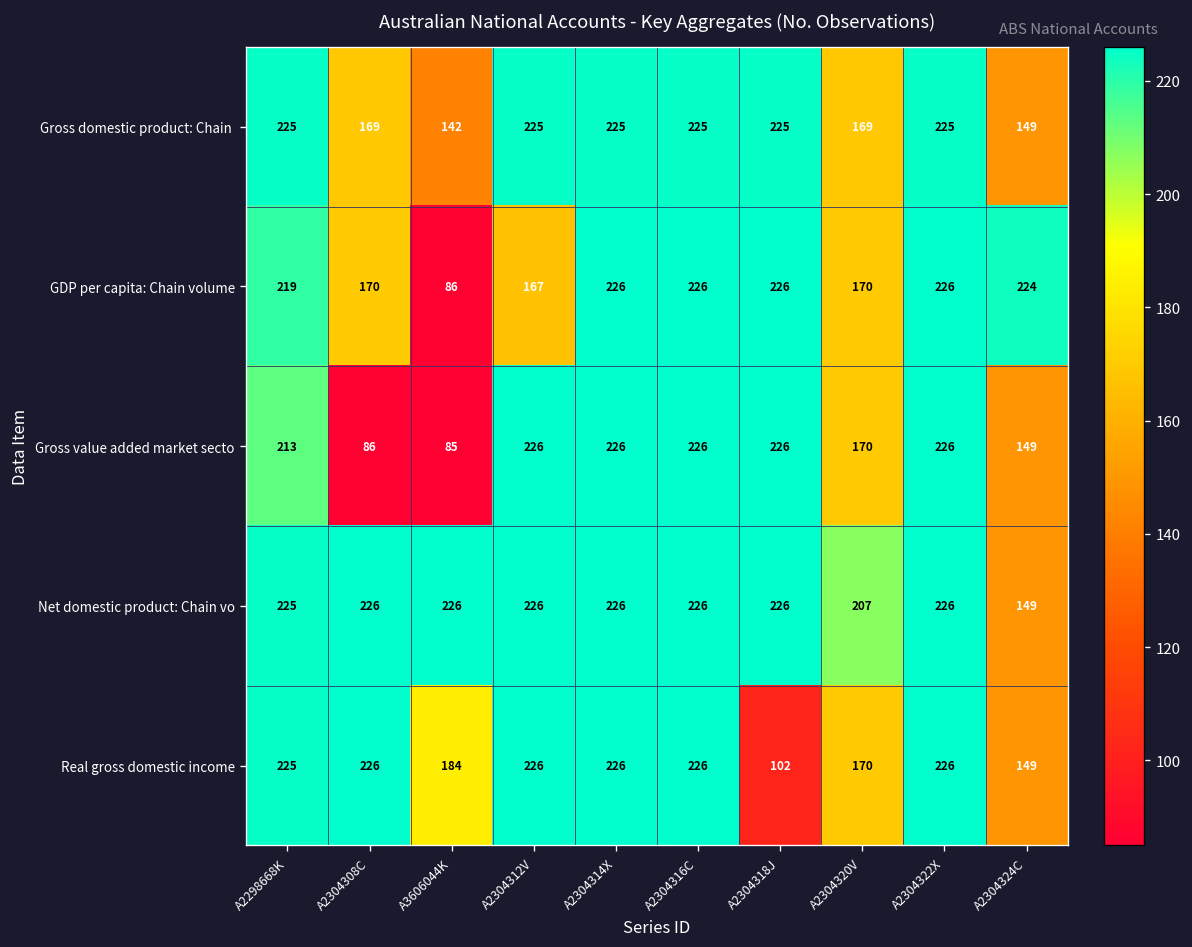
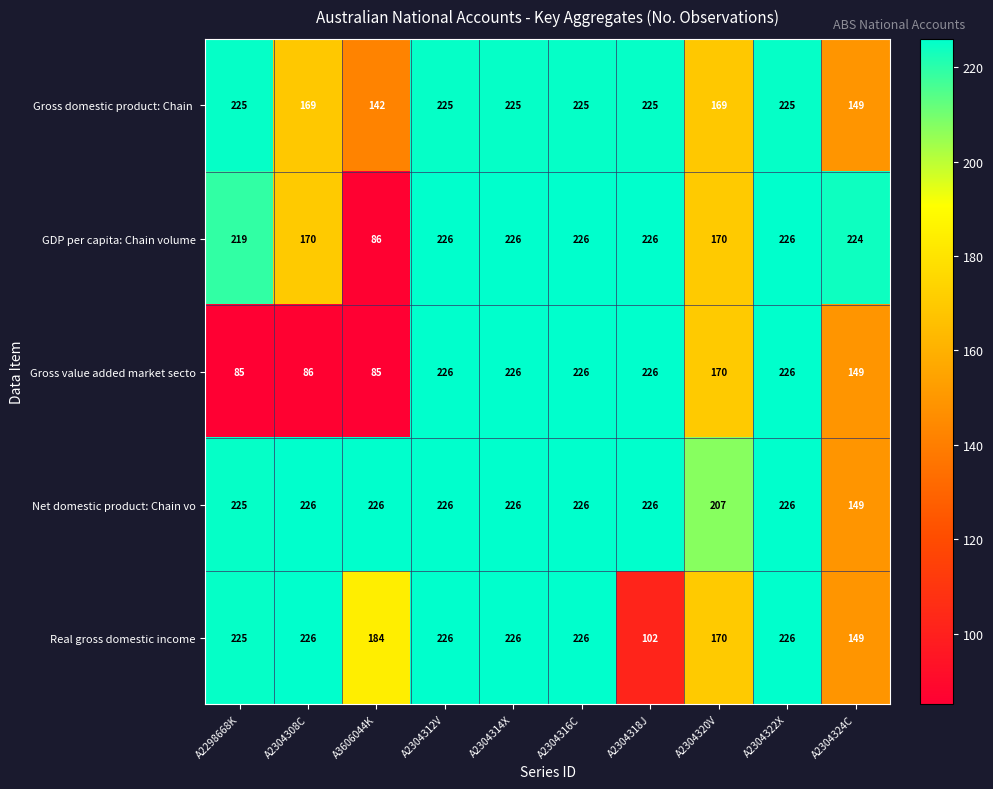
GDP per capita: Chain volume, A2304312V: 167 -> 226
Gross value added market secto, A2298668K: 213 -> 85
